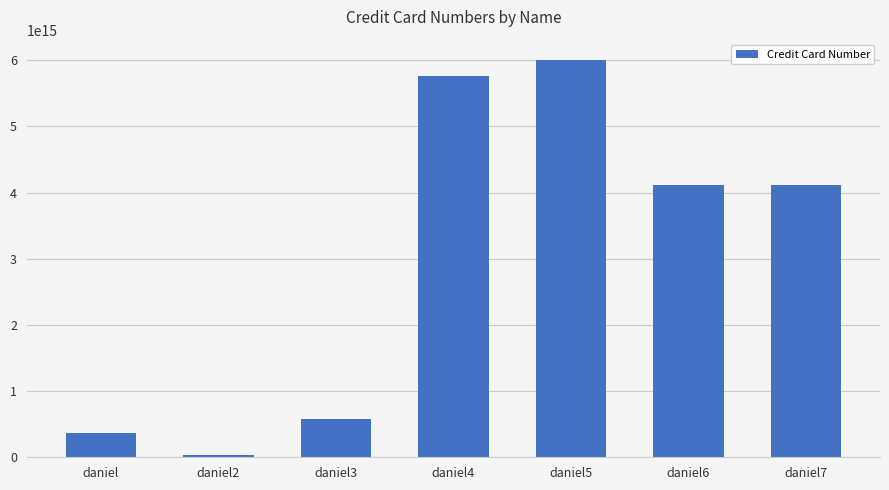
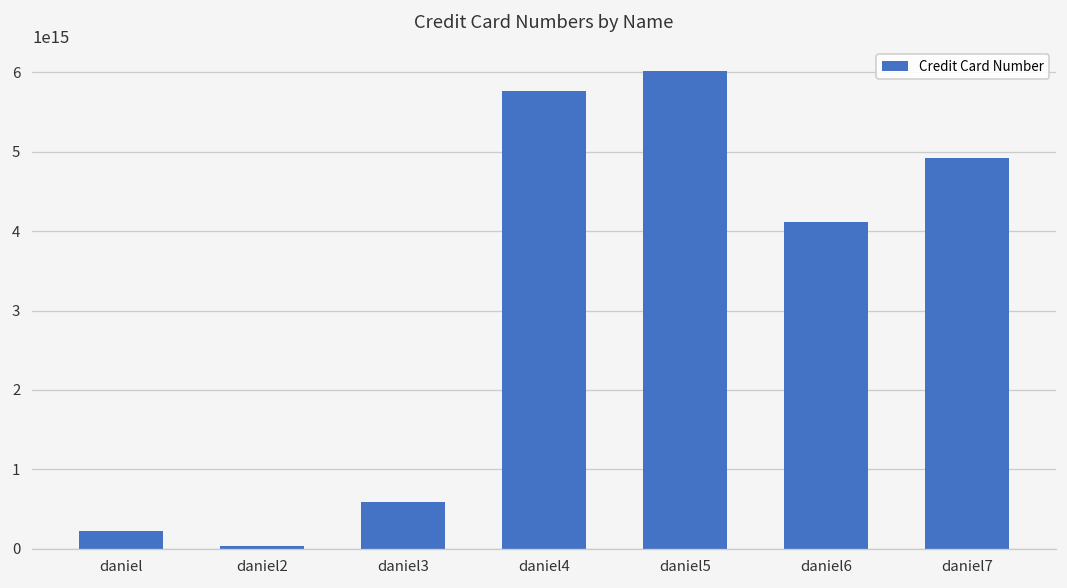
daniel: 400000000000000 -> 200000000000000
daniel7: 4100000000000000 -> 4900000000000000
